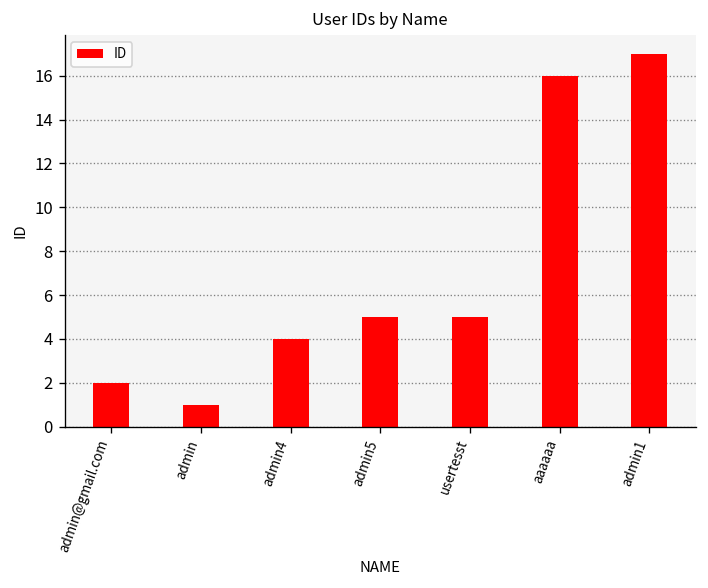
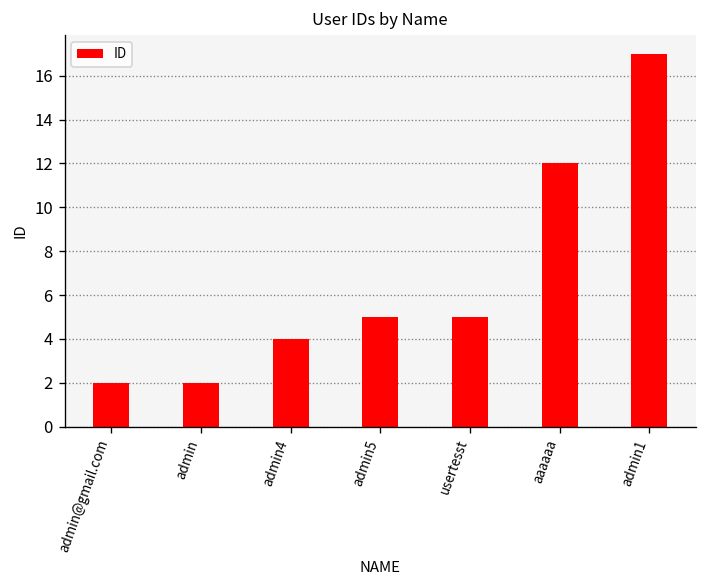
admin: 1 -> 2
aaaaaa: 16 -> 12
